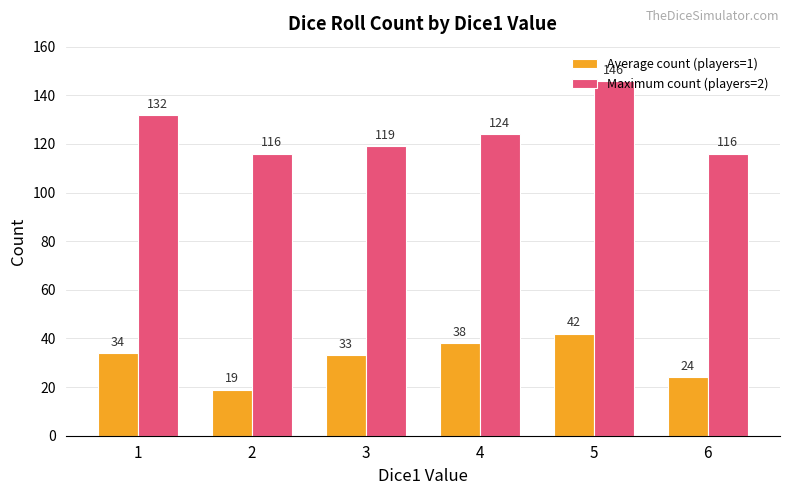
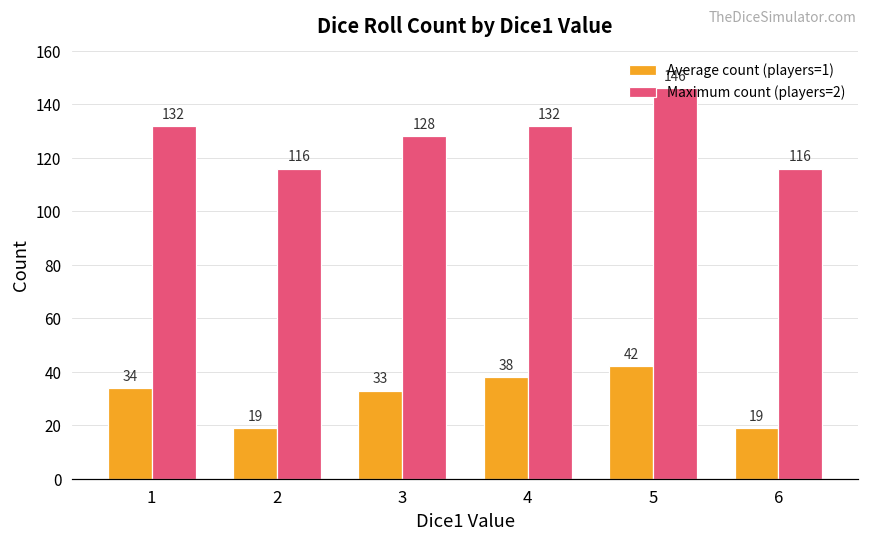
Maximum count (players=2), 3: 119 -> 128
Maximum count (players=2), 4: 124 -> 132
Average count (players=1), 6: 24 -> 19
